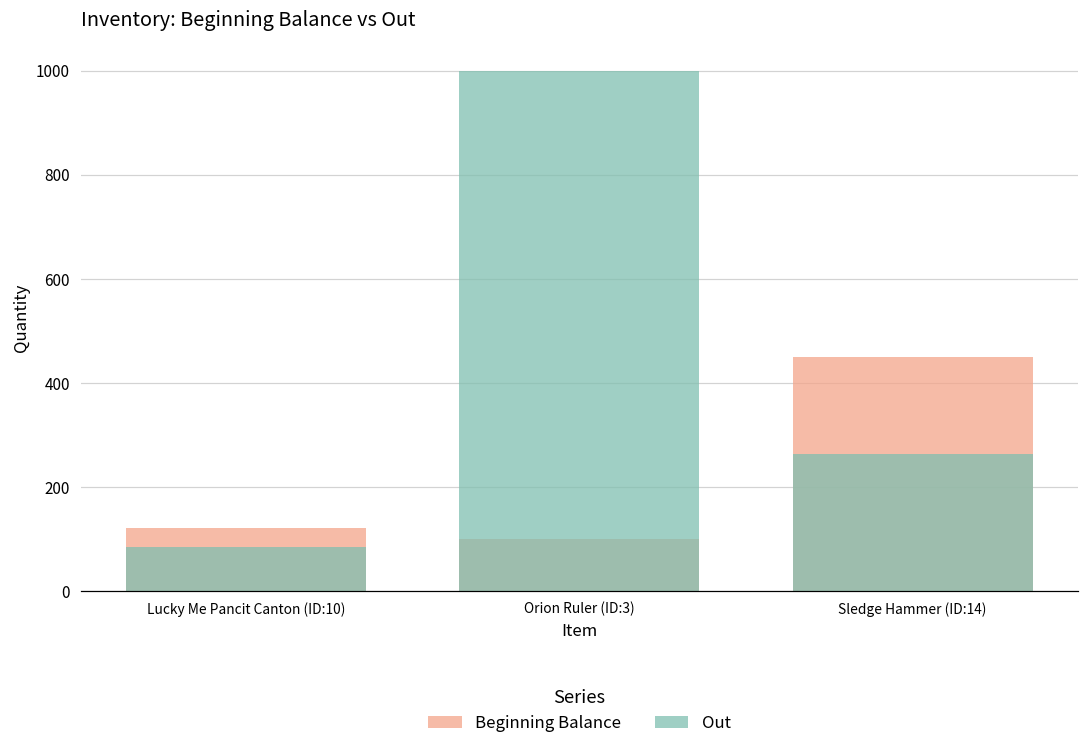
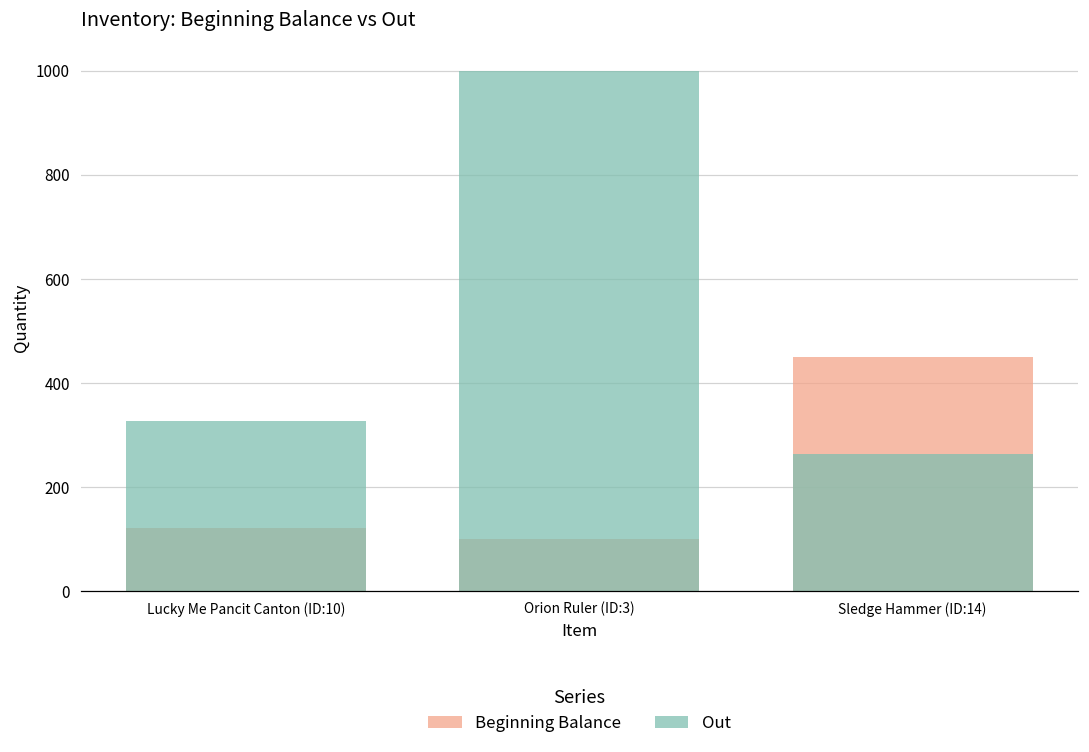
Out, Lucky Me Pancit Canton (ID:10): 90 -> 330
